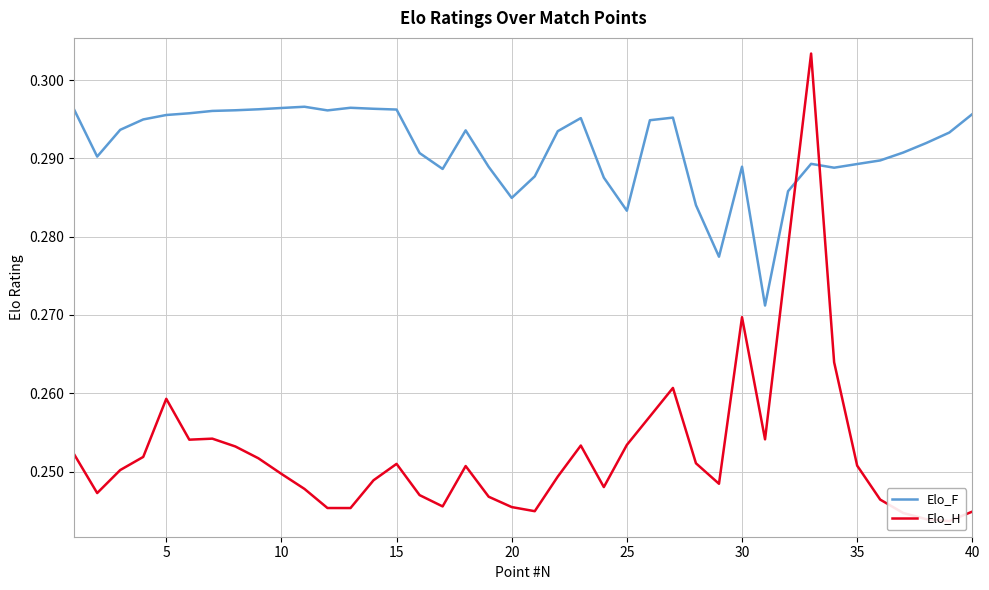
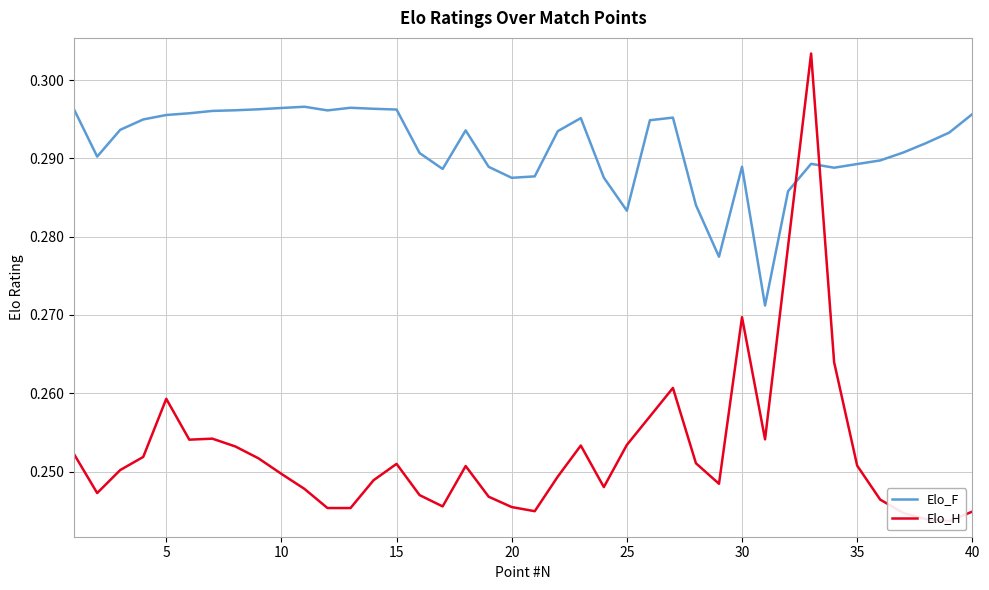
Elo_F, 20: 0.285 -> 0.288
